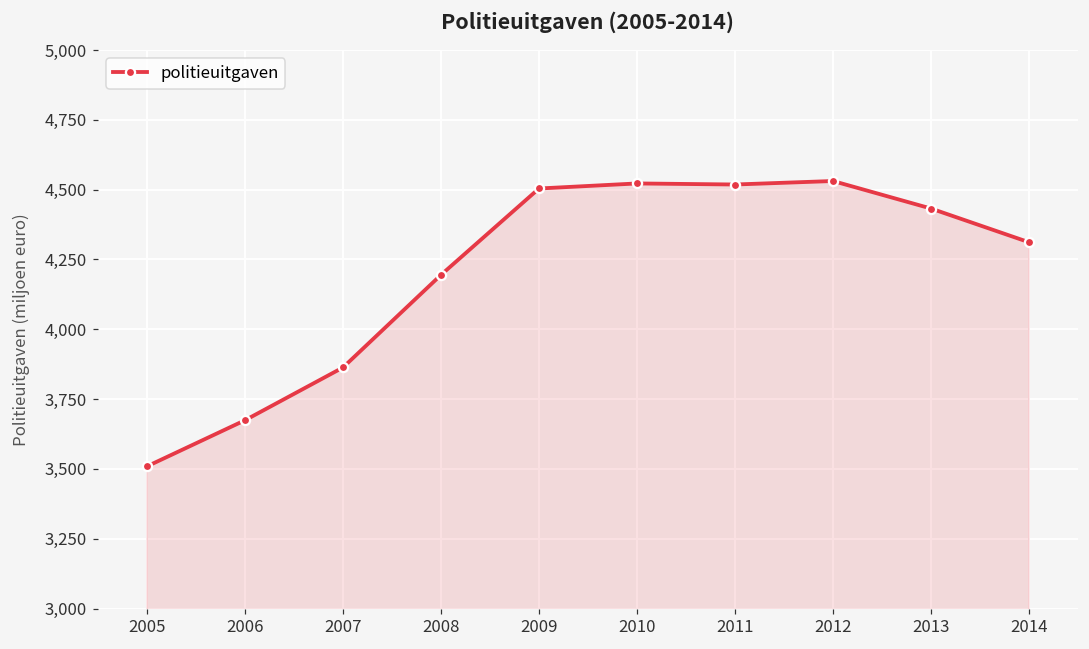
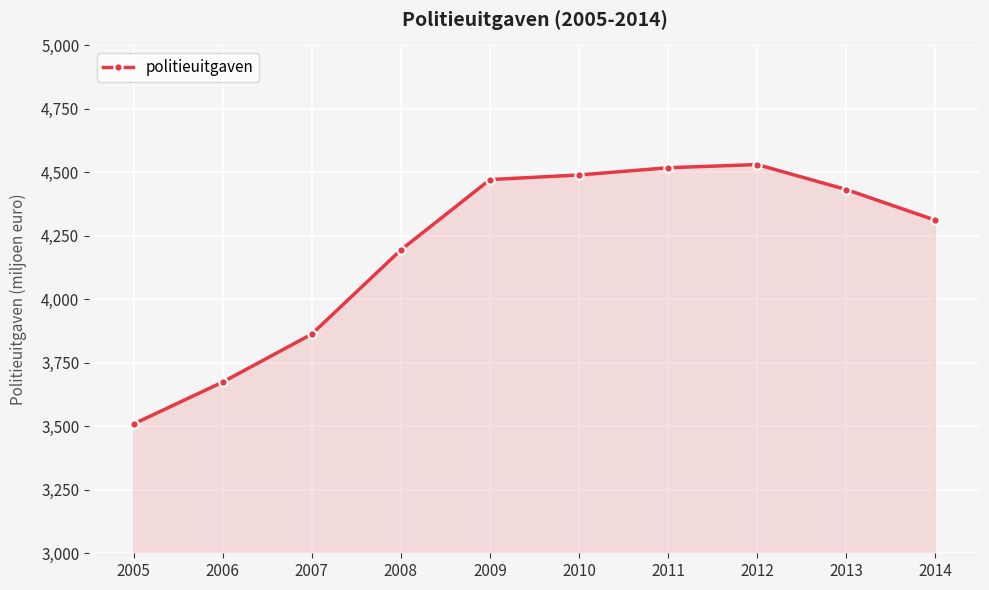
2009: 4,500 -> 4,470
2010: 4,520 -> 4,490
